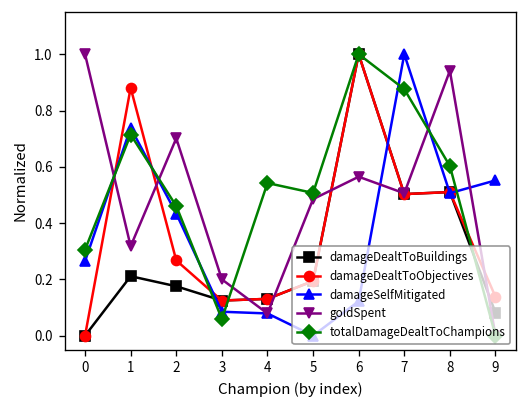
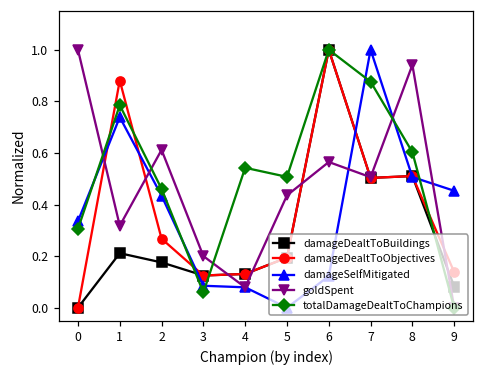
damageSelfMitigated, 0: 0.26 -> 0.34
totalDamageDealtToChampions, 1: 0.71 -> 0.78
goldSpent, 2: 0.70 -> 0.61
goldSpent, 5: 0.49 -> 0.44
damageSelfMitigated, 9: 0.55 -> 0.45
